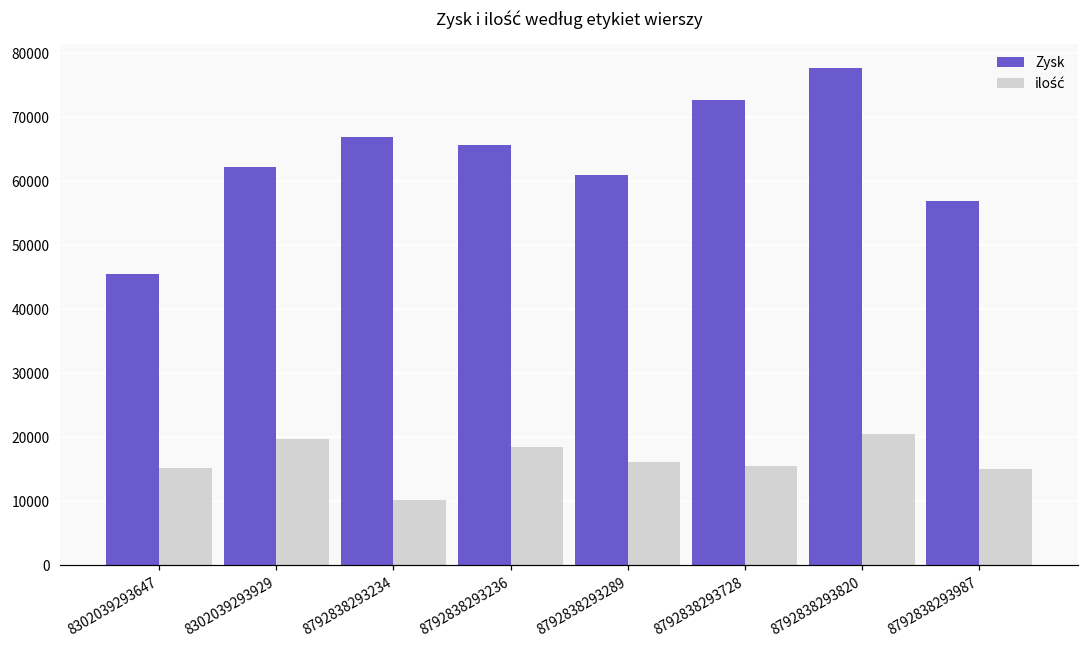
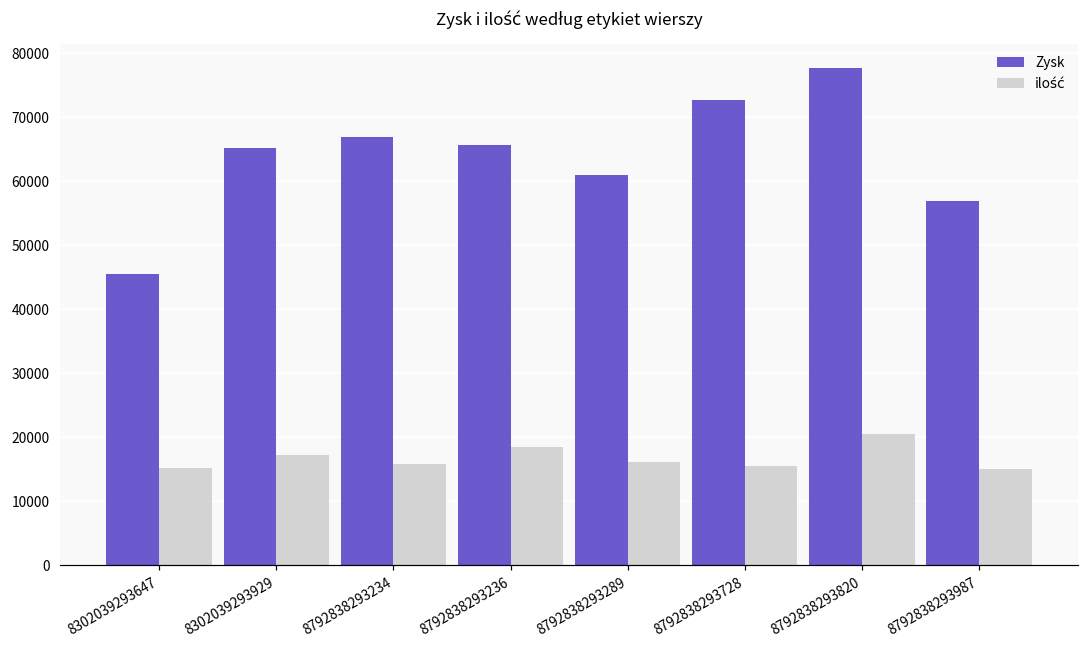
Zysk, 8302039293929: 62000 -> 65000
ilość, 8302039293929: 20000 -> 17000
ilość, 8792838293234: 10000 -> 16000
